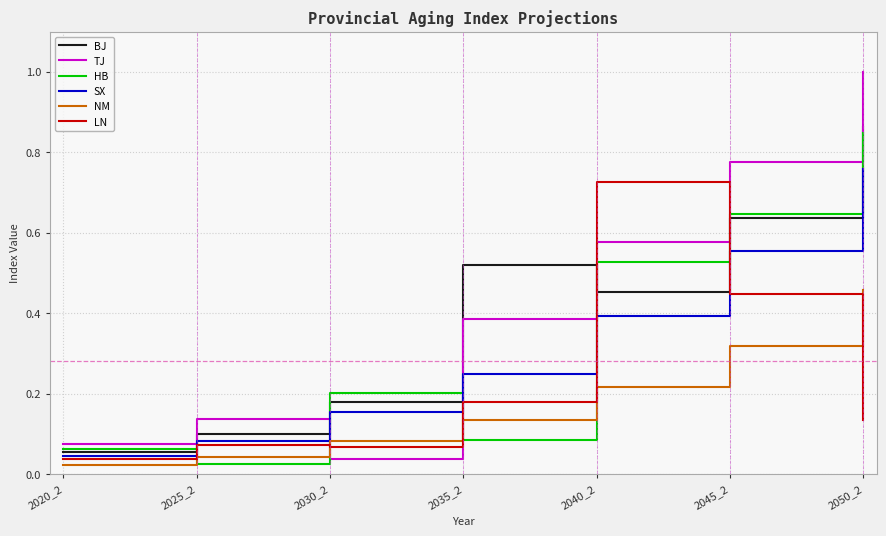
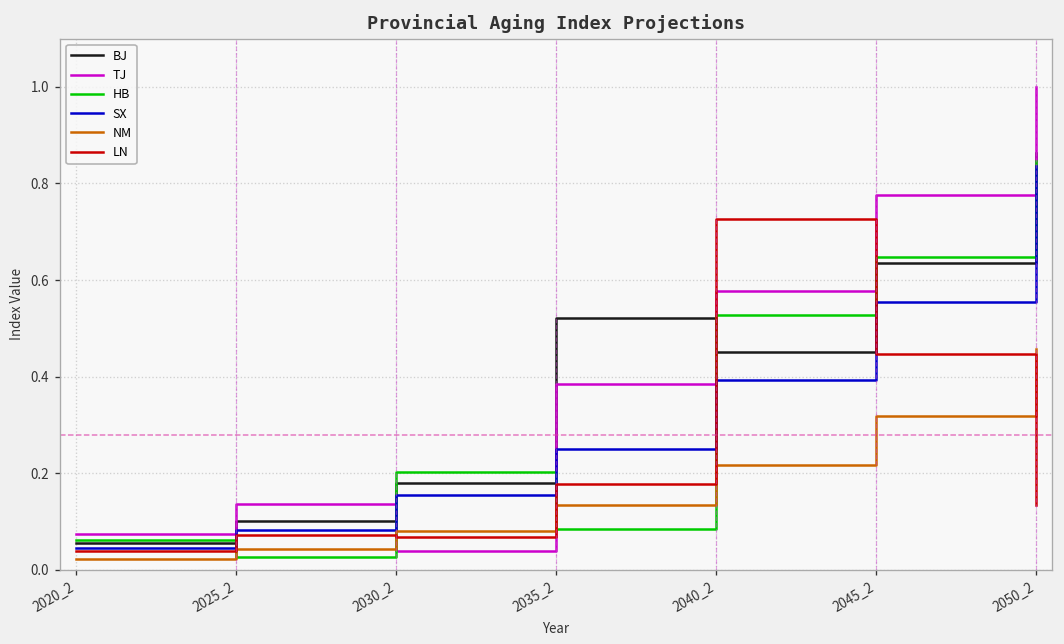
SX, 2050_2: 0.76 -> 0.84
